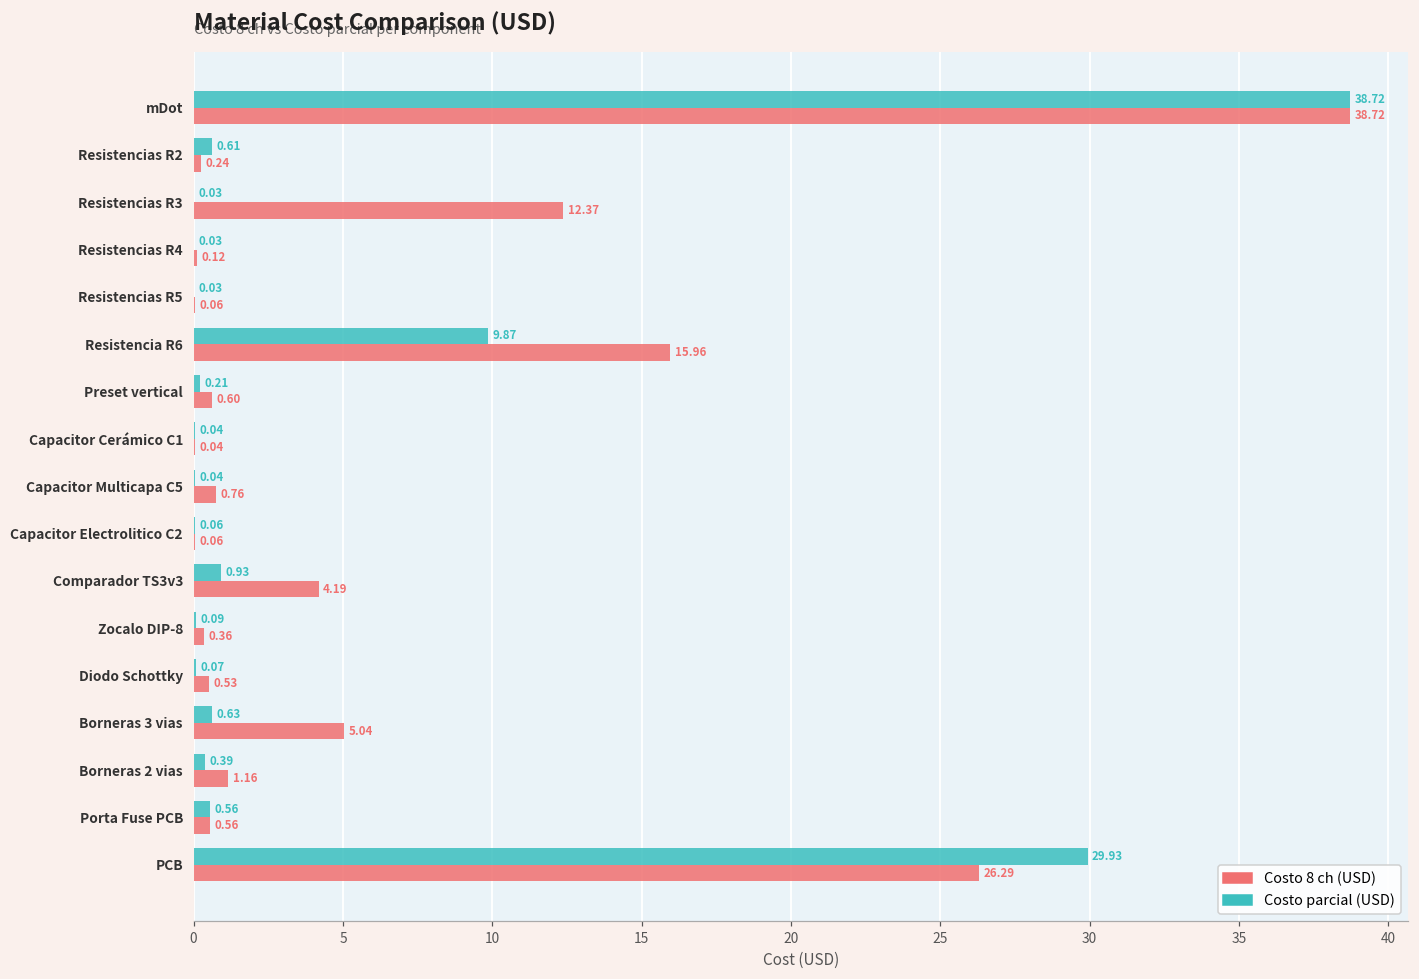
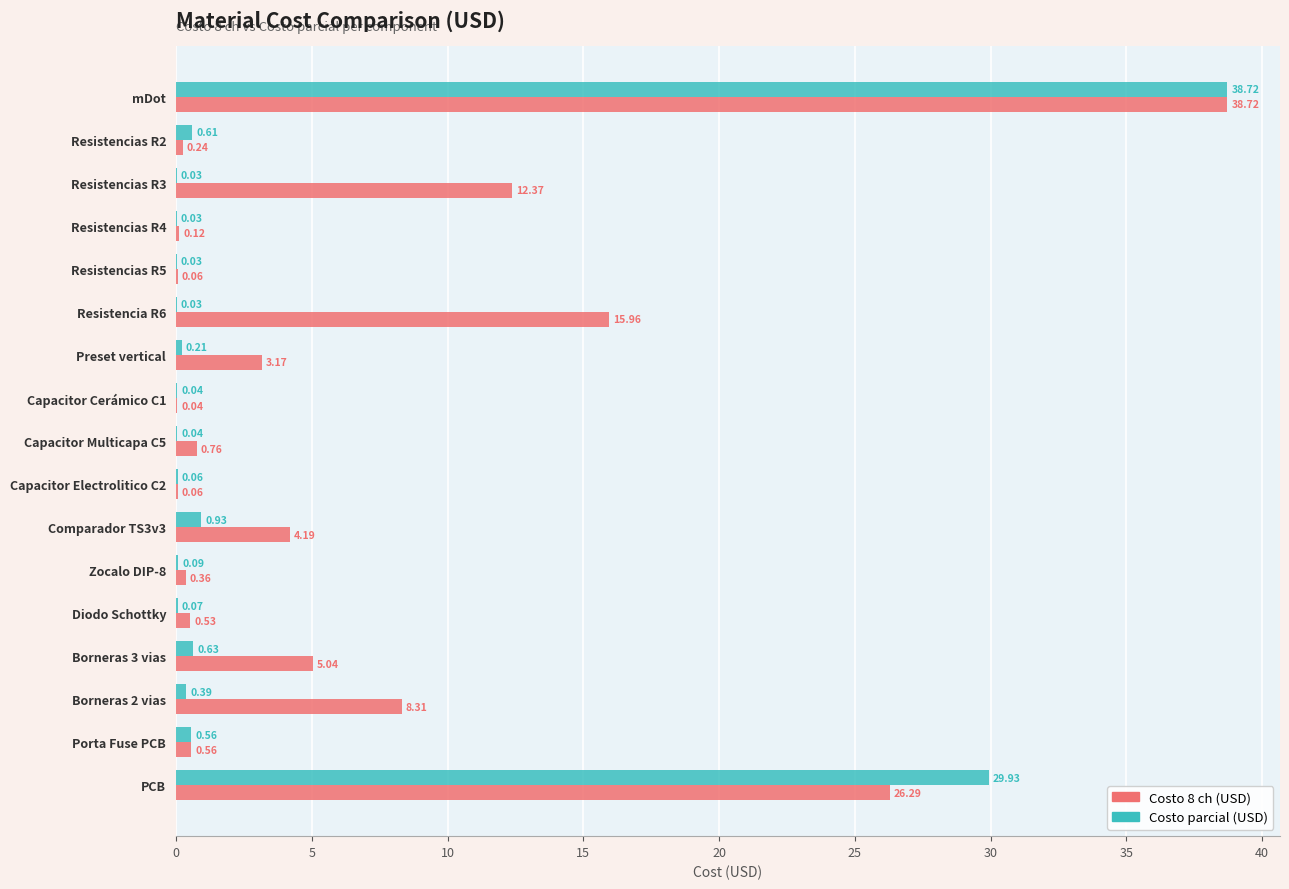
Costo parcial (USD), Resistencia R6: 9.87 -> 0.03
Costo 8 ch (USD), Preset vertical: 0.60 -> 3.17
Costo 8 ch (USD), Borneras 2 vias: 1.16 -> 8.31
